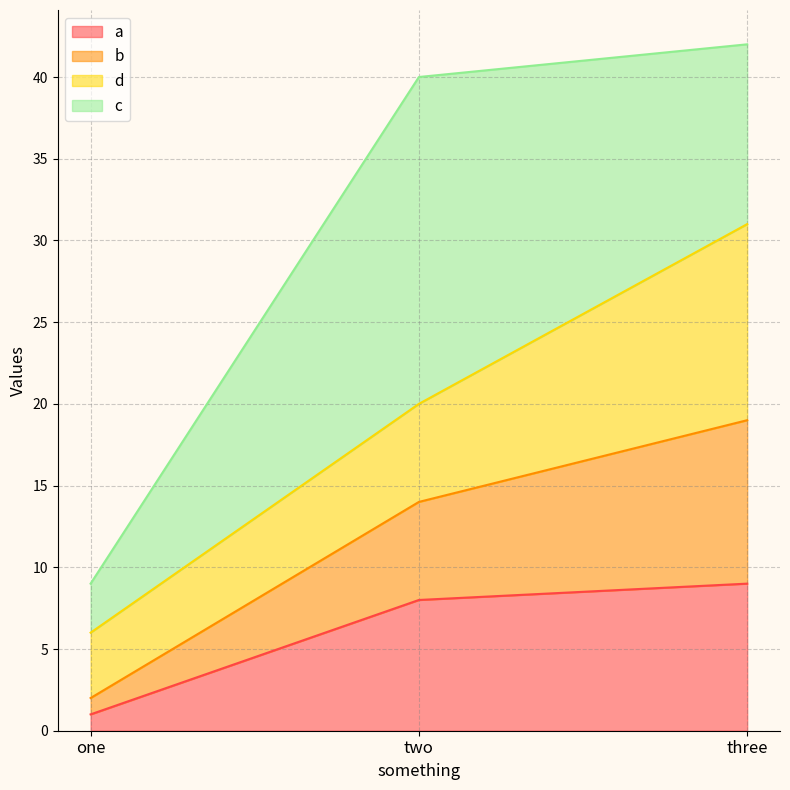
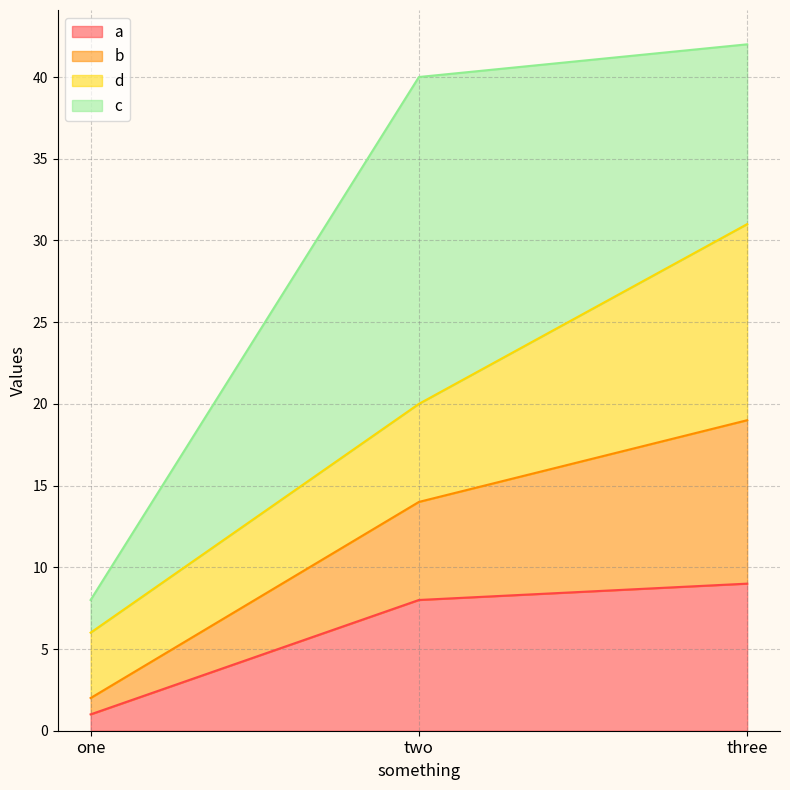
c, one: 3 -> 2
